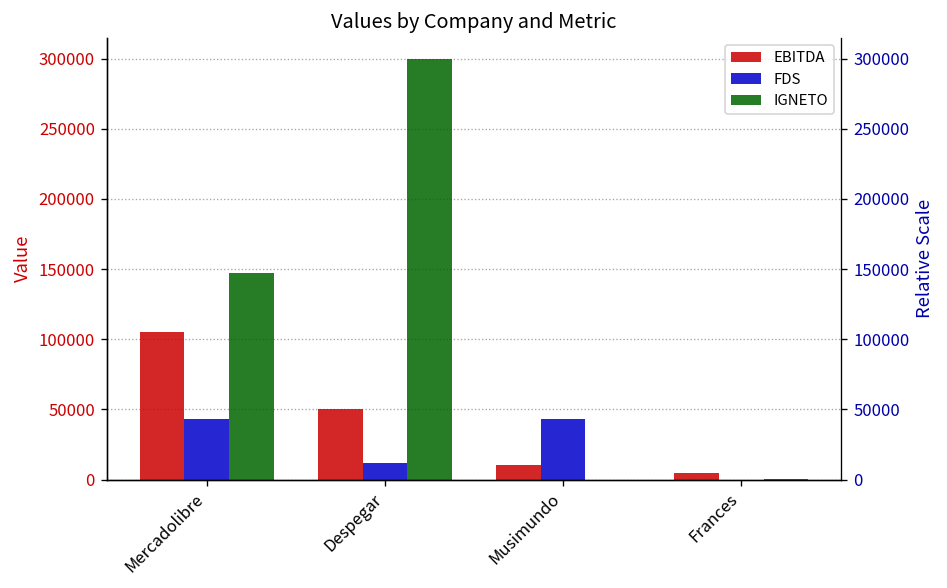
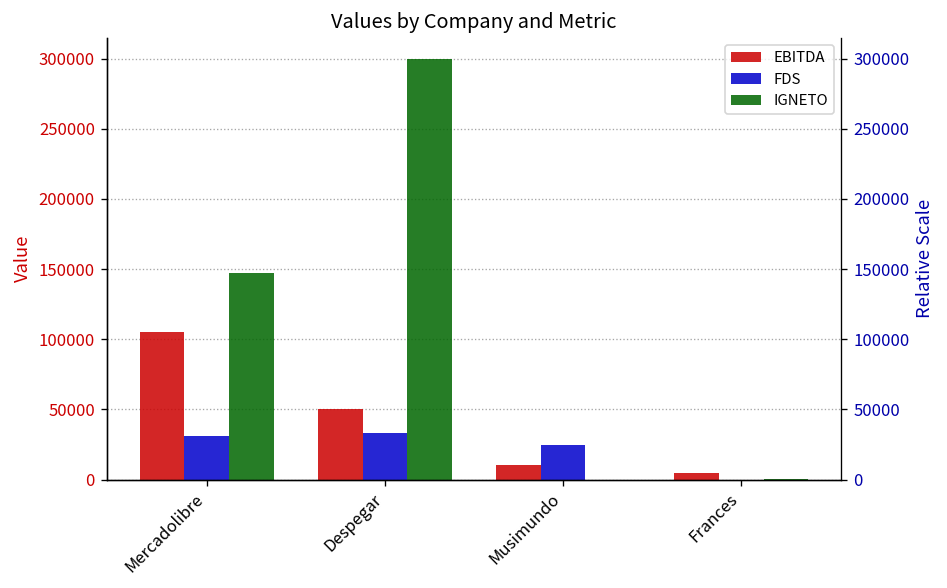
FDS, Mercadolibre: 43000 -> 31000
FDS, Despegar: 12000 -> 33000
FDS, Musimundo: 43000 -> 25000
